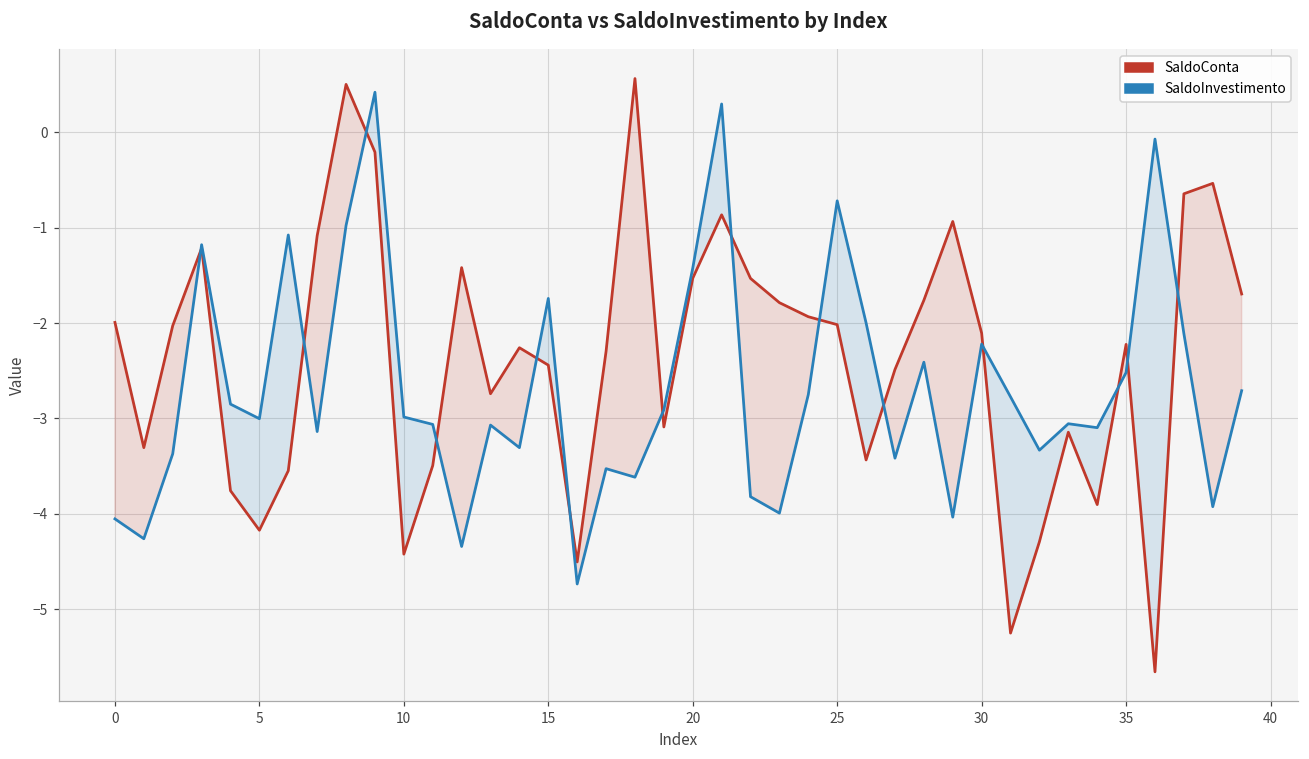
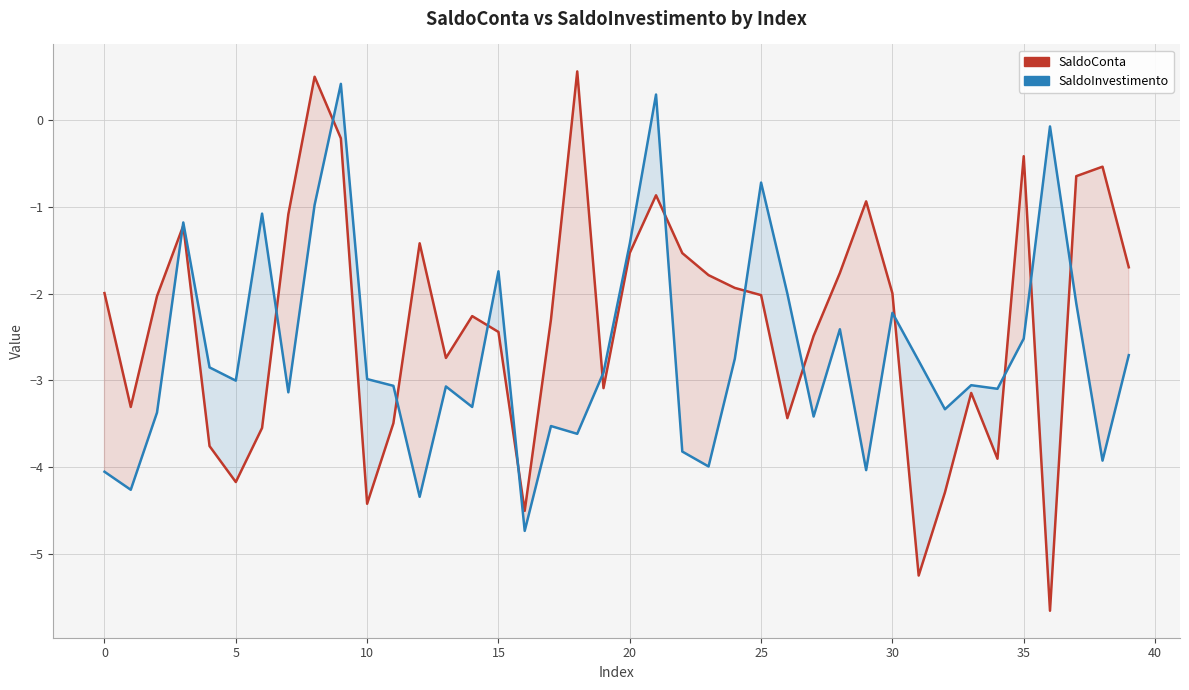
SaldoConta, 30: -2.1 -> -2.0
SaldoConta, 35: -2.2 -> -0.4
